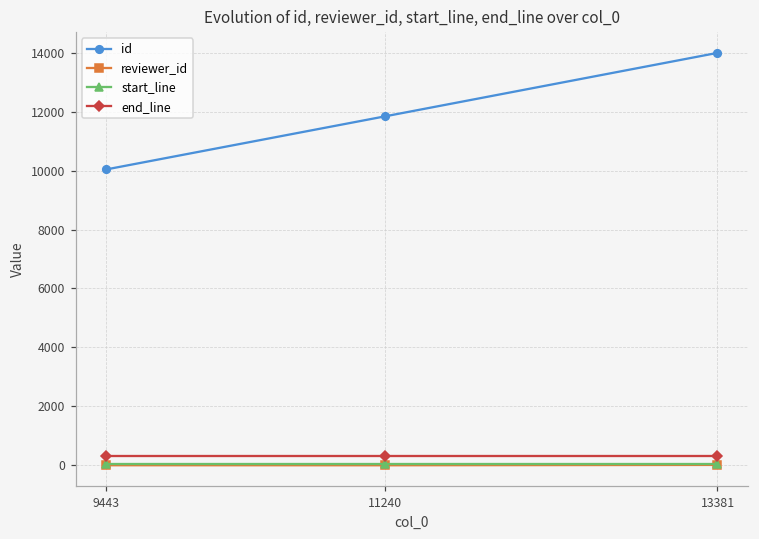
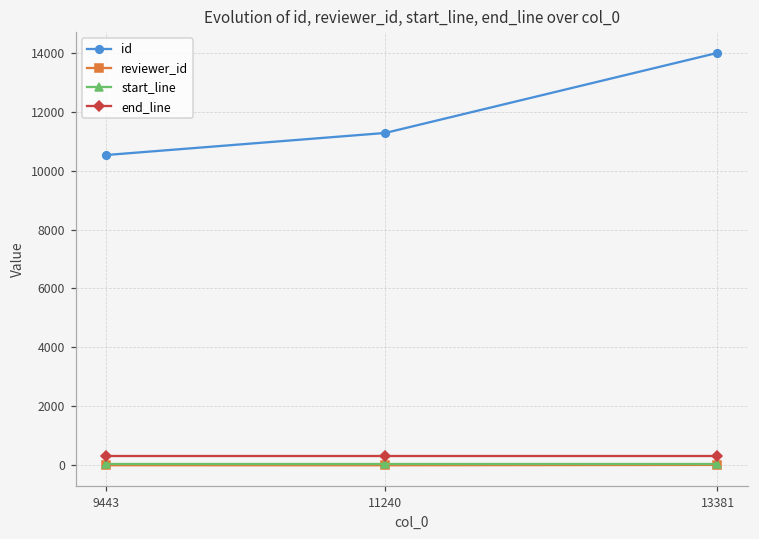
id, 9443: 10000 -> 10500
id, 11240: 11800 -> 11300
